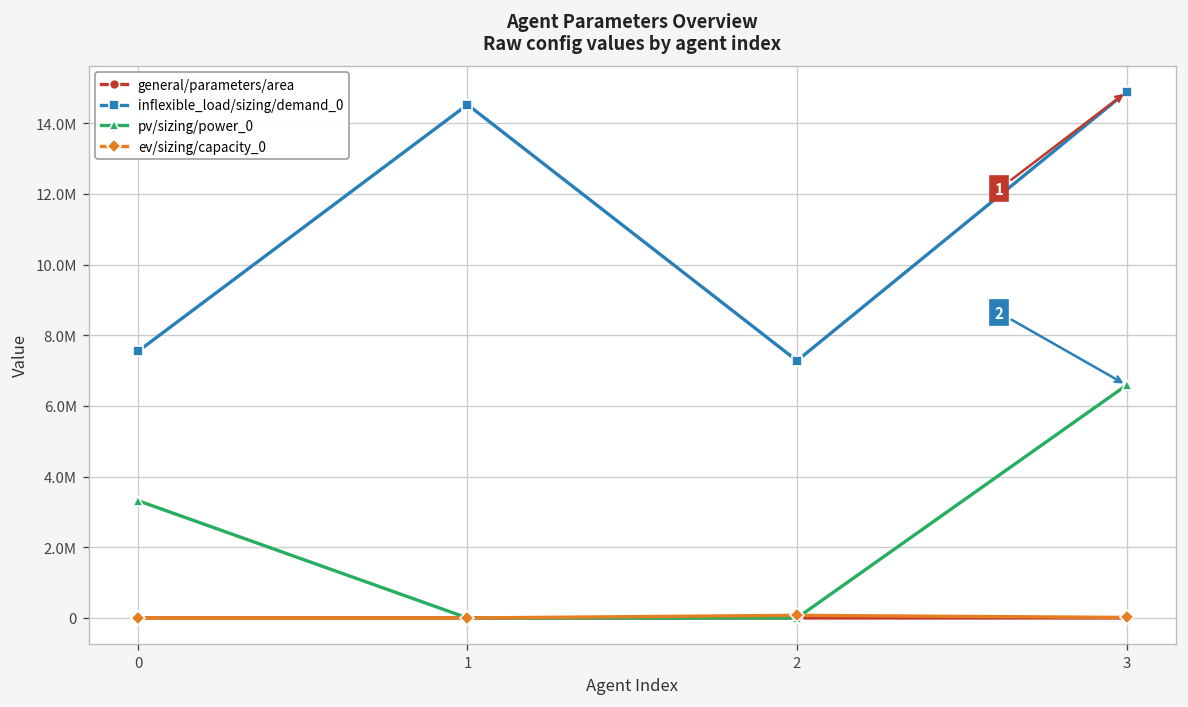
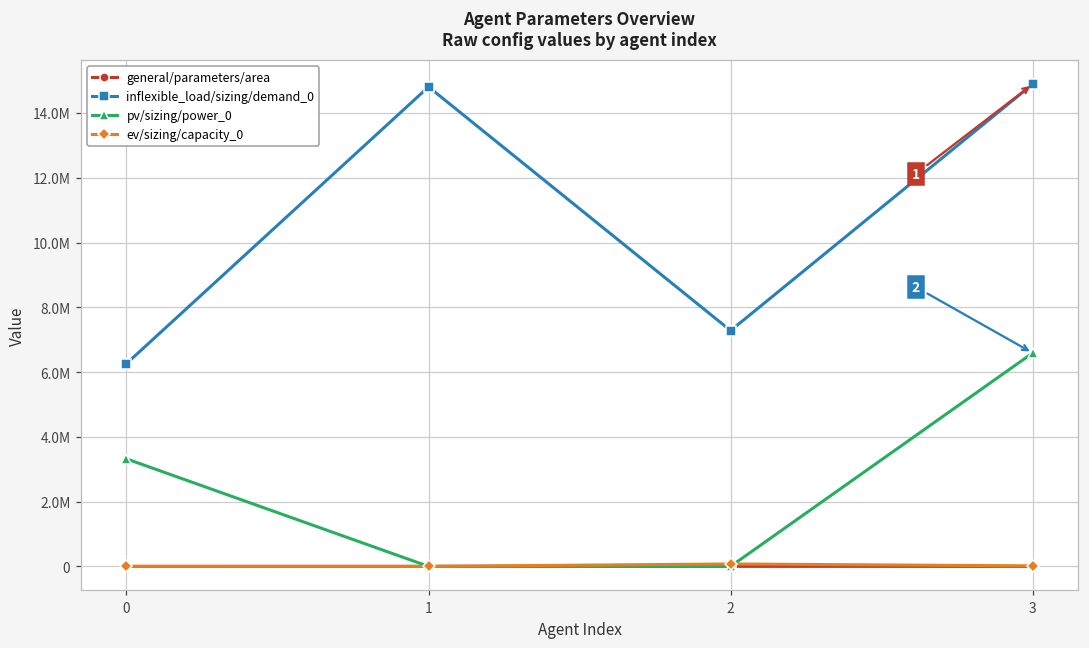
inflexible_load/sizing/demand_0, 0: 7500000 -> 6300000
inflexible_load/sizing/demand_0, 1: 14500000 -> 14800000
